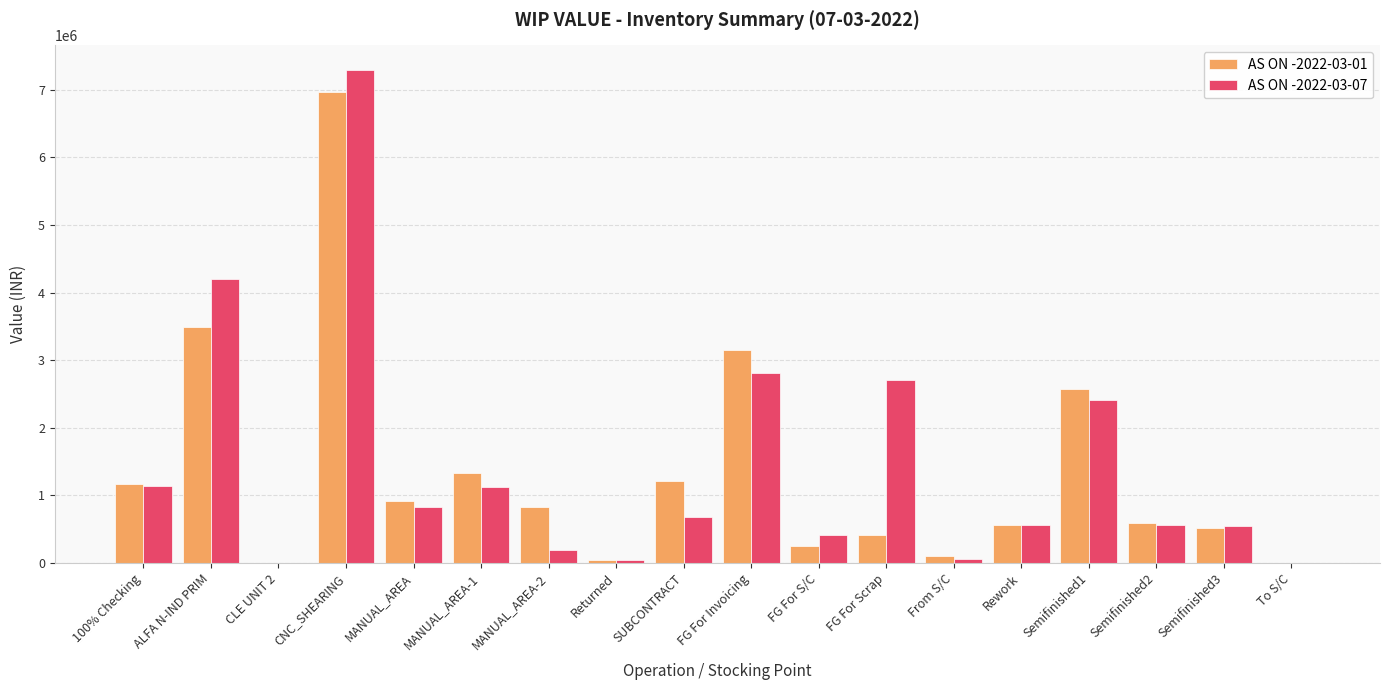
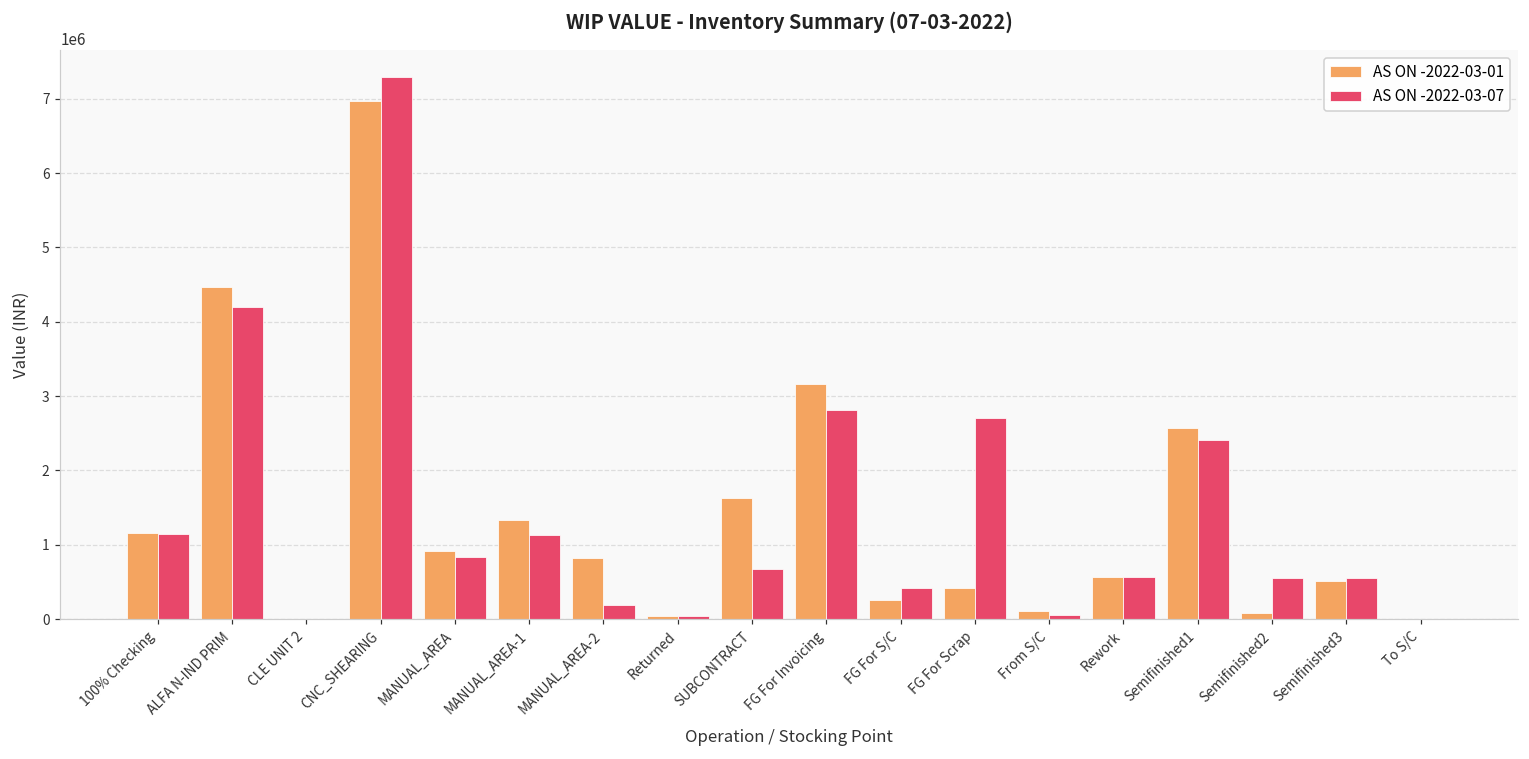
AS ON -2022-03-01, ALFA N-IND PRIM: 3500000 -> 4500000
AS ON -2022-03-01, SUBCONTRACT: 1200000 -> 1600000
AS ON -2022-03-01, Semifinished2: 600000 -> 100000
